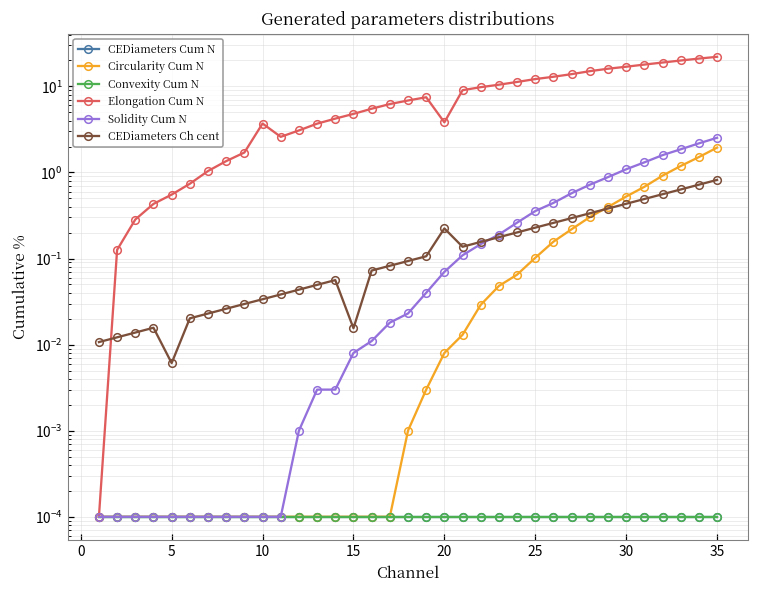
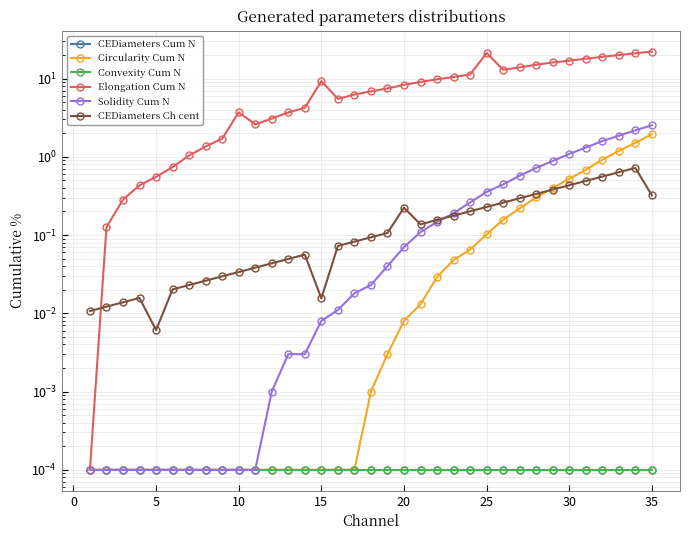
Elongation Cum N, 15: 5 -> 9
Elongation Cum N, 20: 4 -> 8
Elongation Cum N, 25: 12 -> 21
CEDiameters Ch cent, 35: 0.8 -> 0.32
